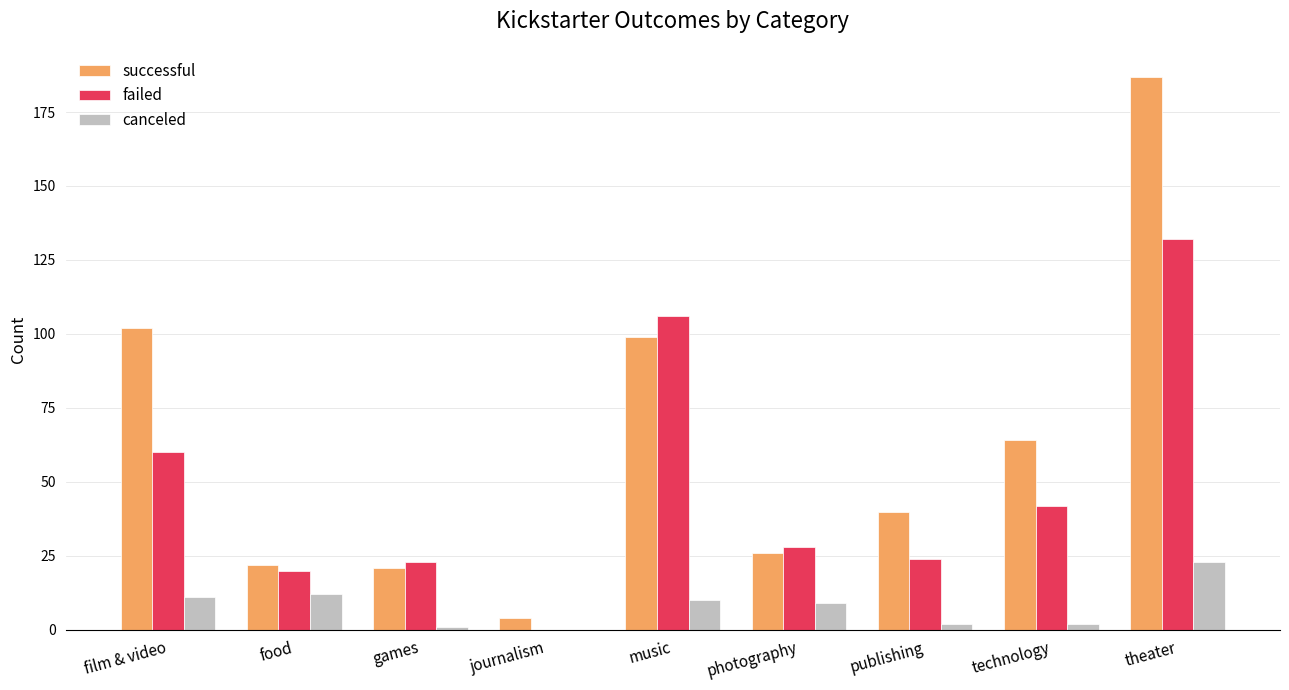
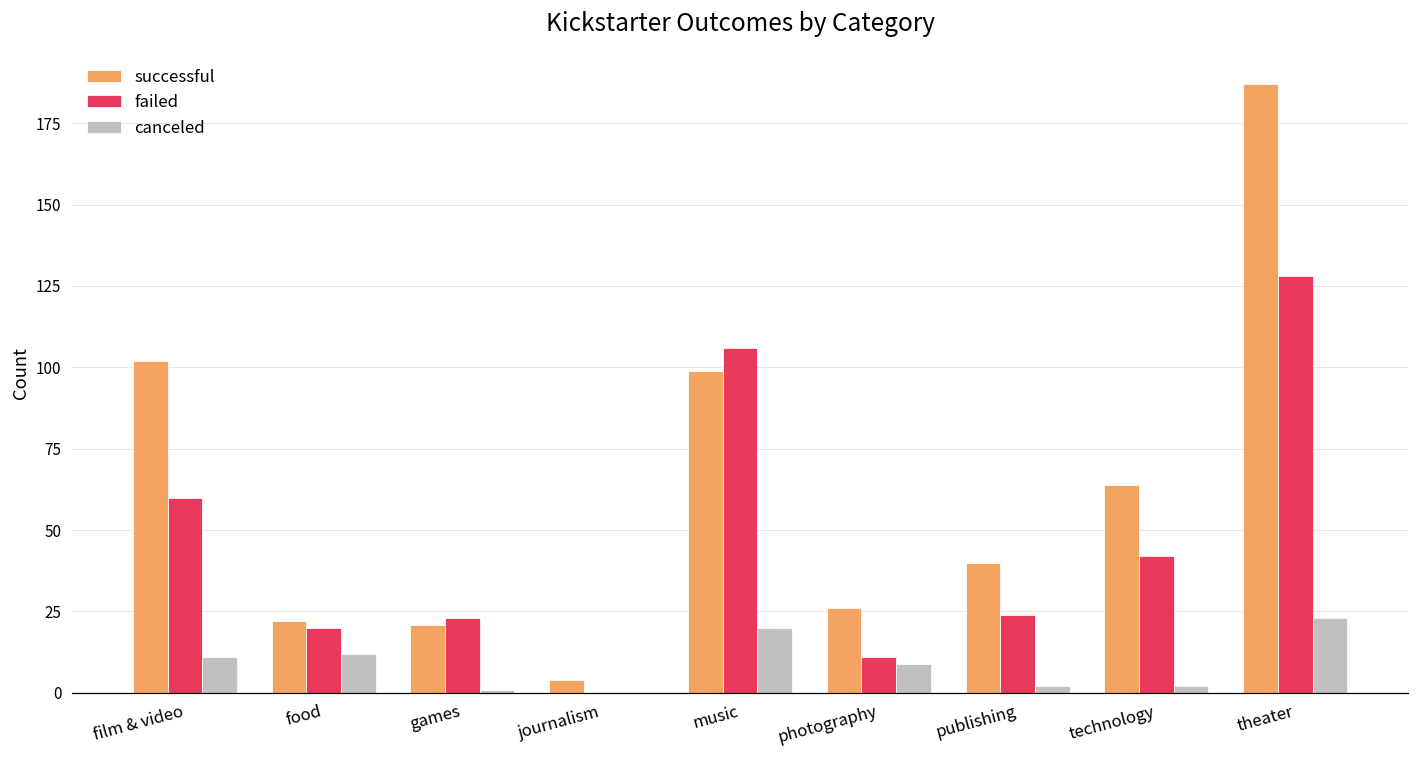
canceled, music: 10 -> 20
failed, photography: 28 -> 11
failed, theater: 132 -> 128
